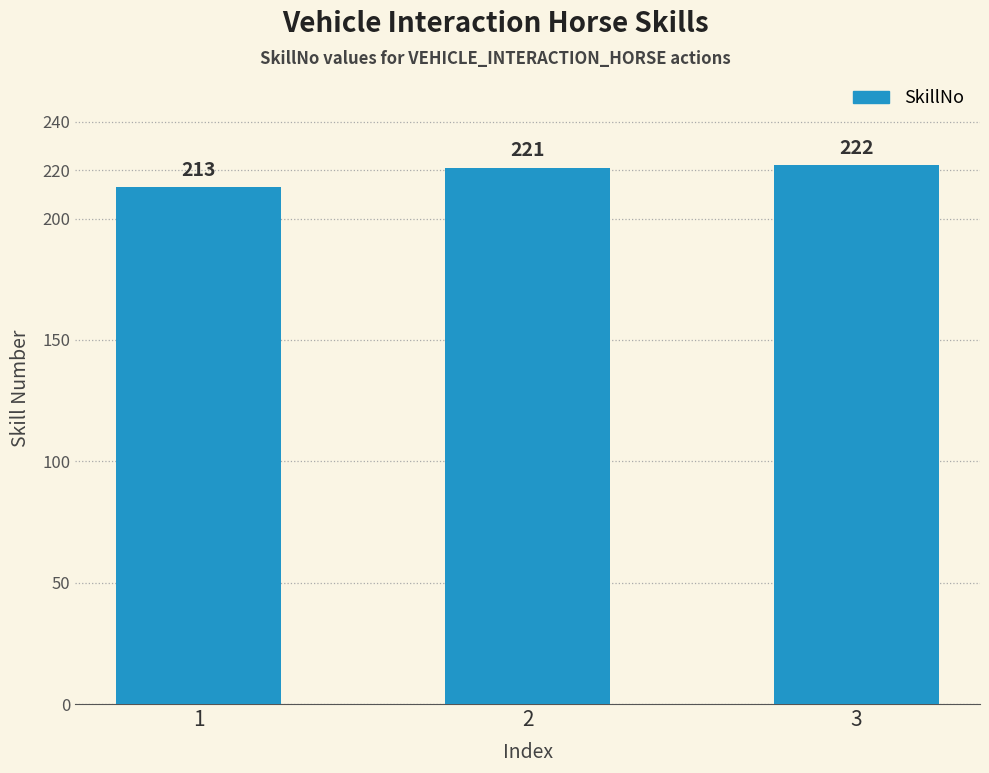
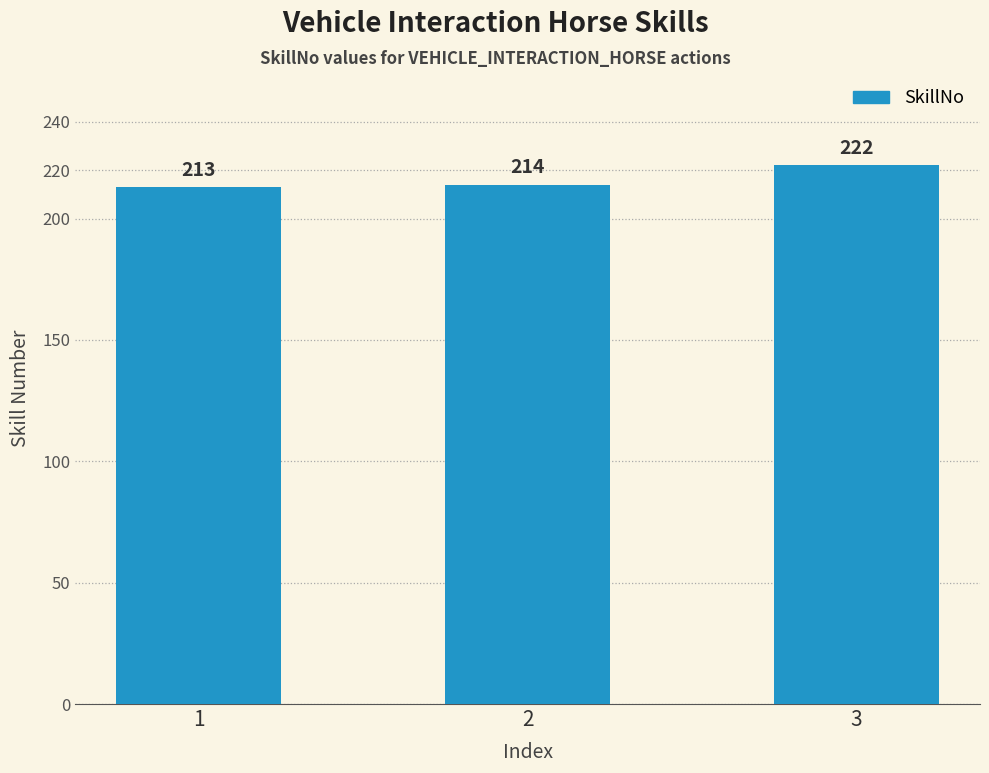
2: 221 -> 214
